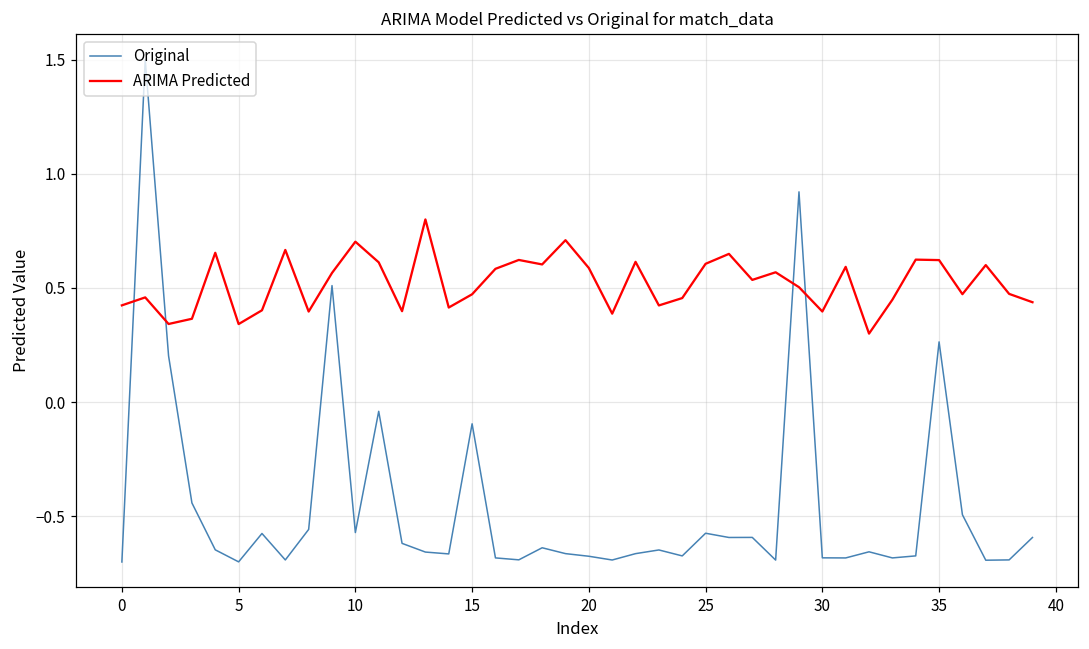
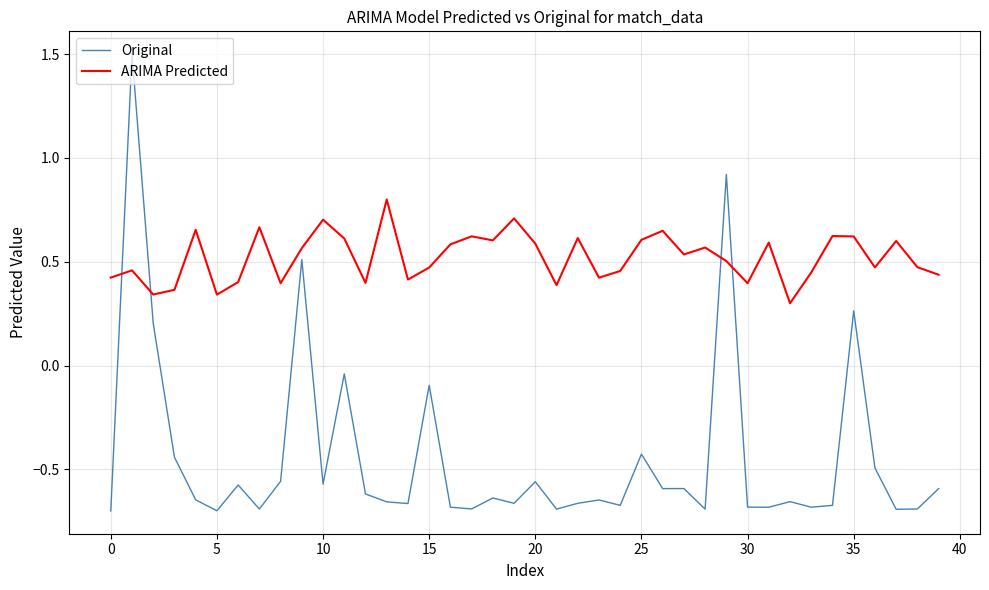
Original, 20: -0.67 -> -0.56
Original, 25: -0.57 -> -0.43
